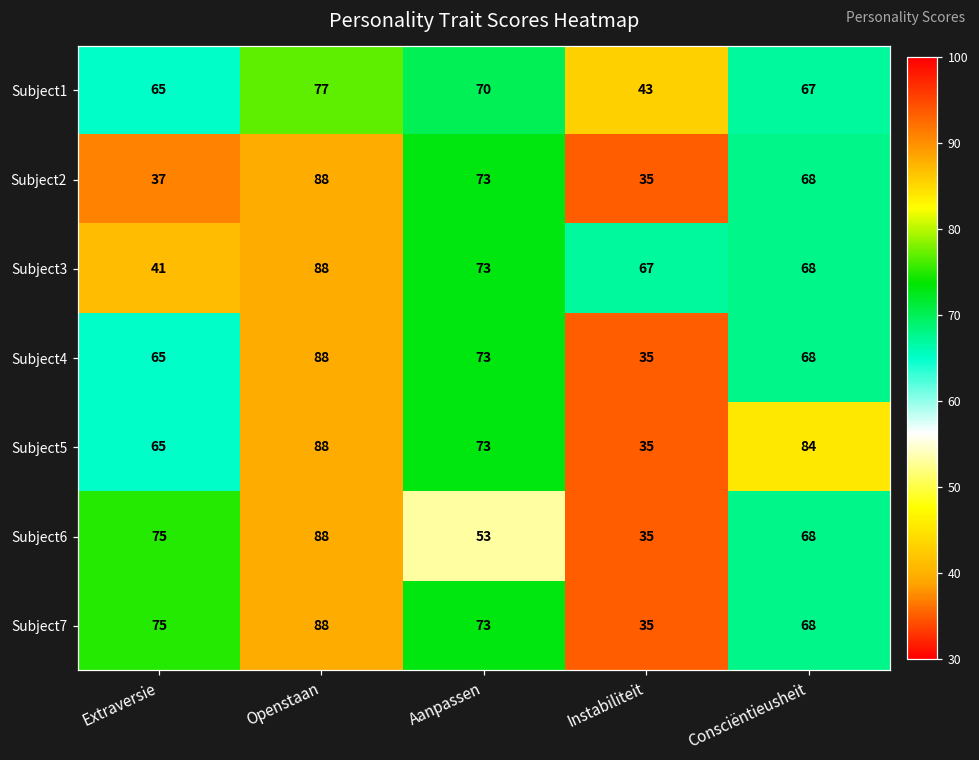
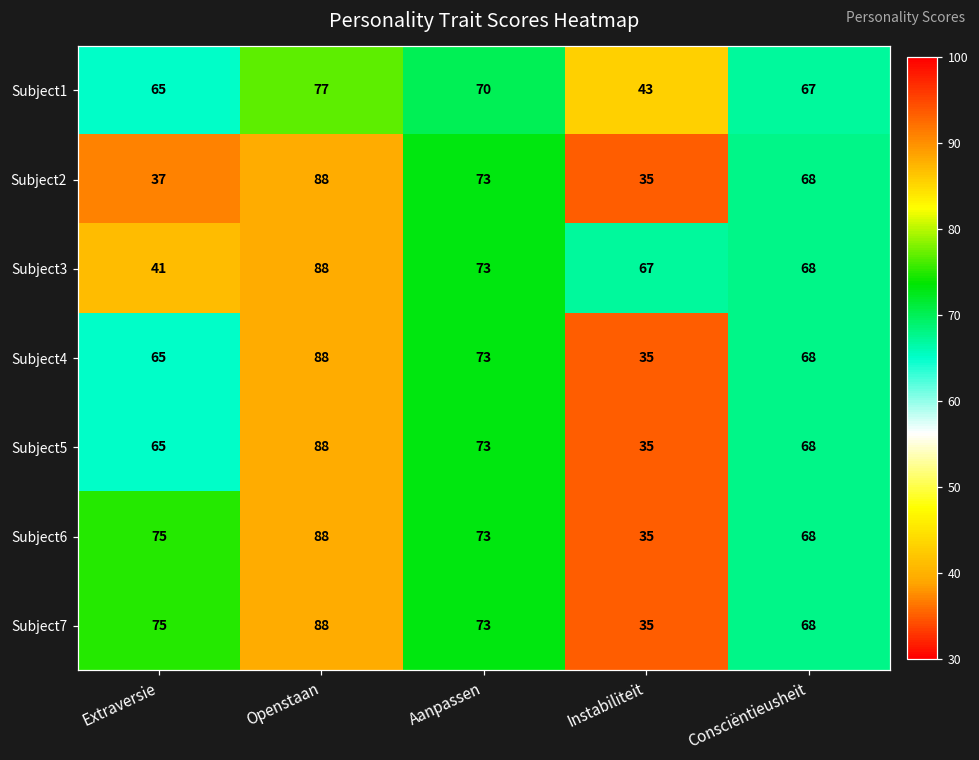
Subject5, Consciëntieusheit: 84 -> 68
Subject6, Aanpassen: 53 -> 73
